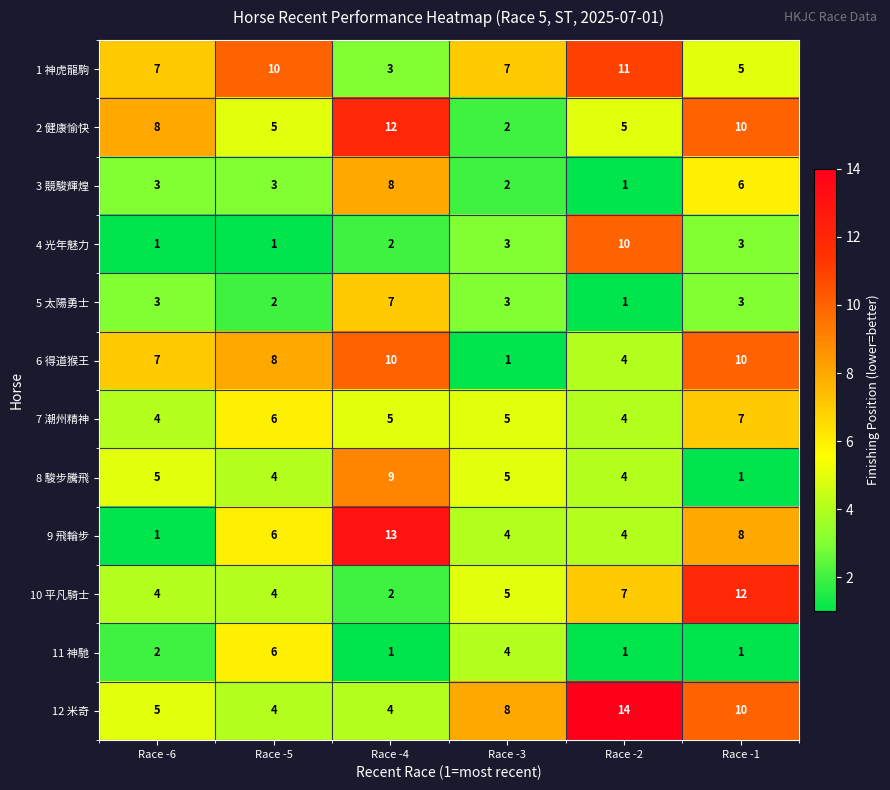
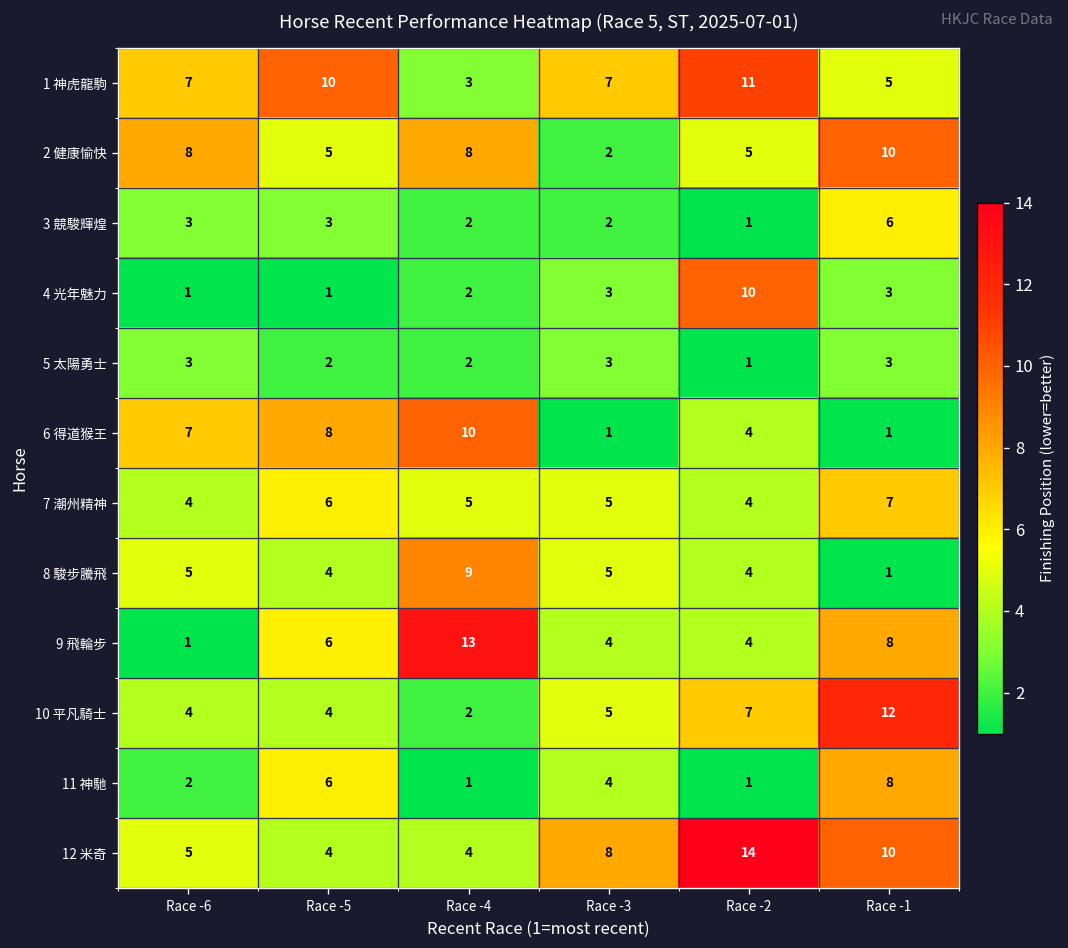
2 健康愉快, Race -4: 12 -> 8
3 競駿輝煌, Race -4: 8 -> 2
5 太陽勇士, Race -4: 7 -> 2
6 得道猴王, Race -1: 10 -> 1
11 神馳, Race -1: 1 -> 8
